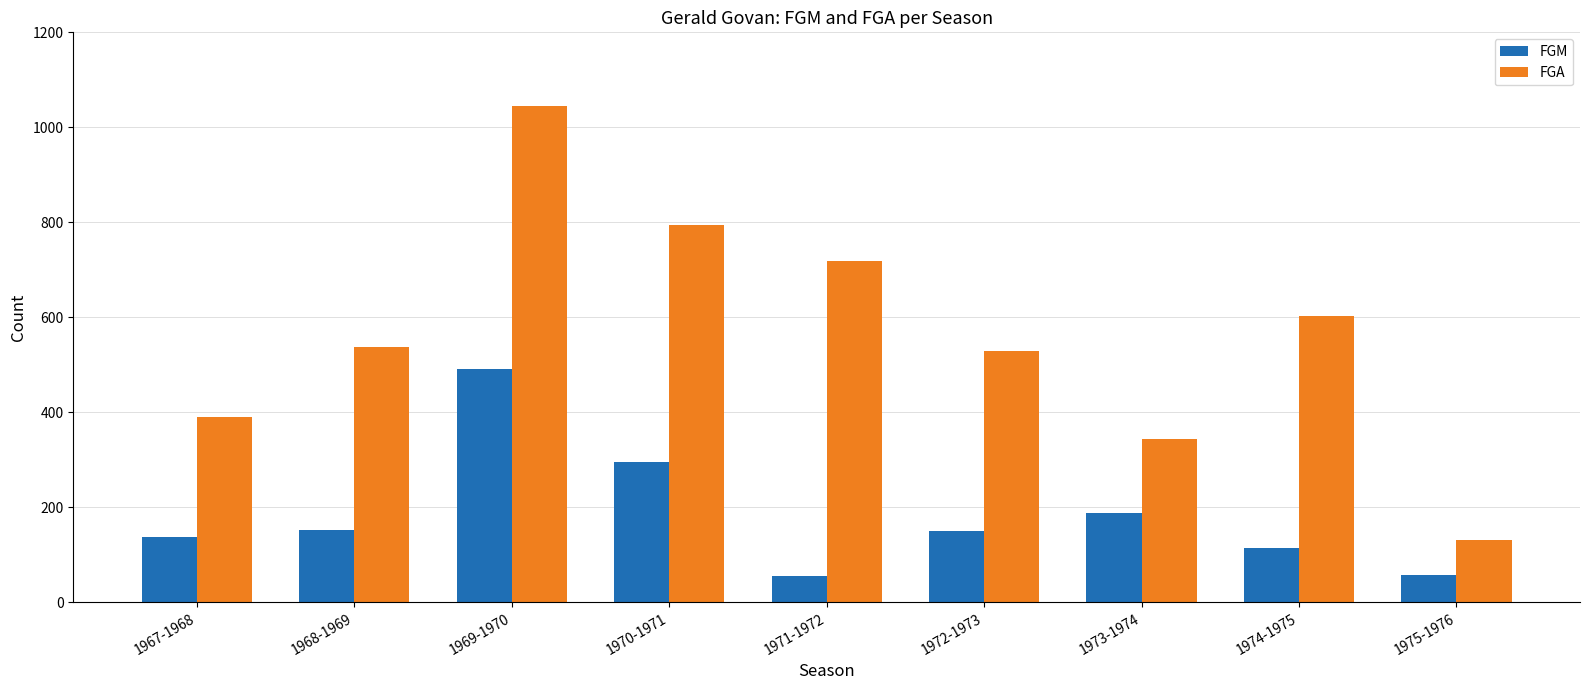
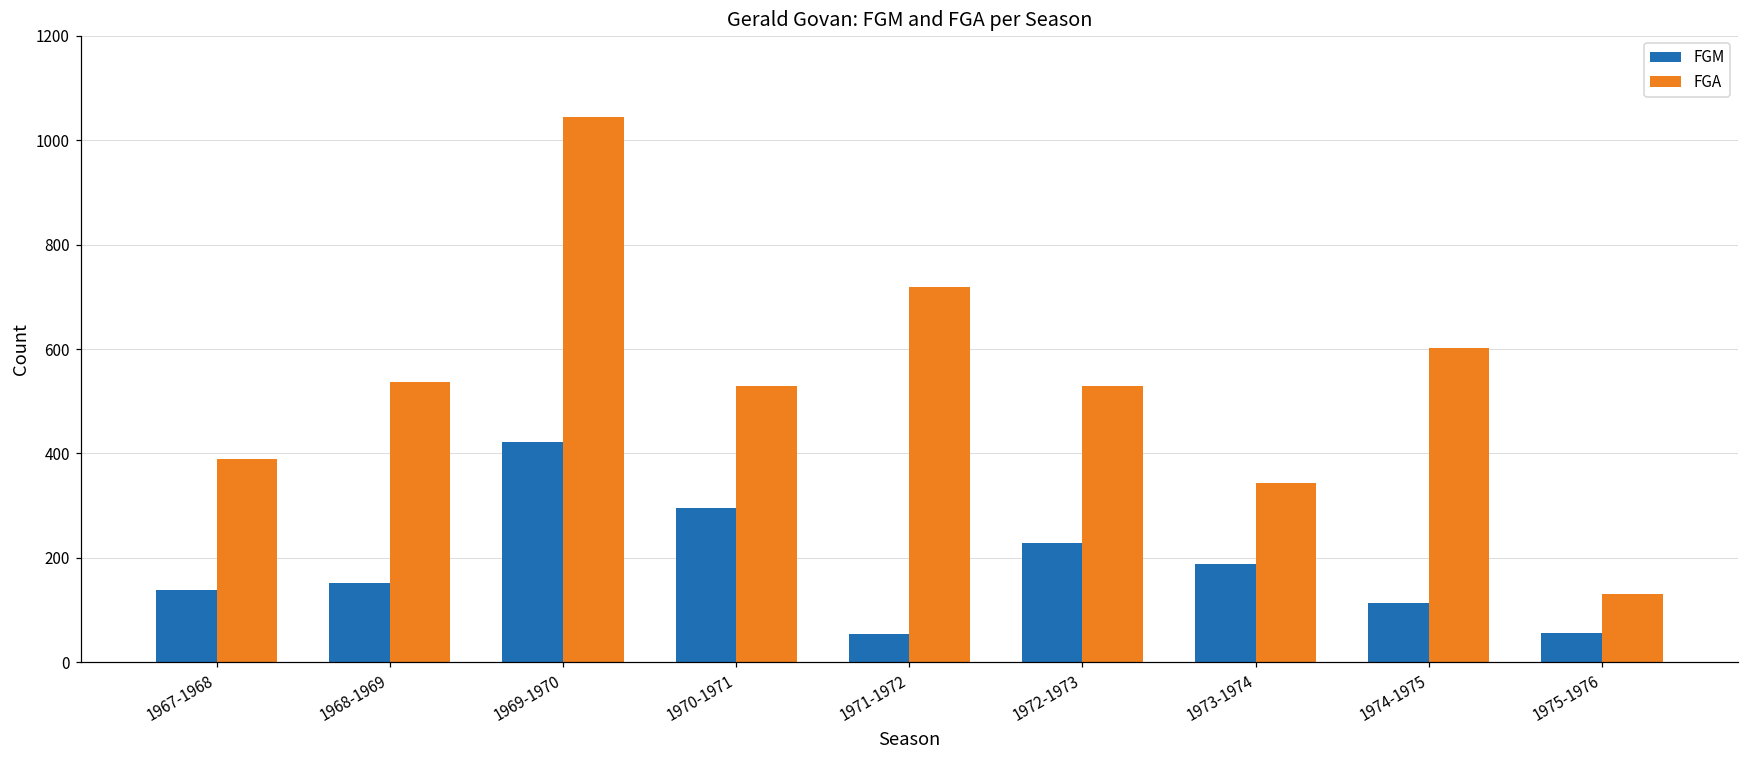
FGM, 1969-1970: 490 -> 420
FGA, 1970-1971: 790 -> 530
FGM, 1972-1973: 150 -> 230
